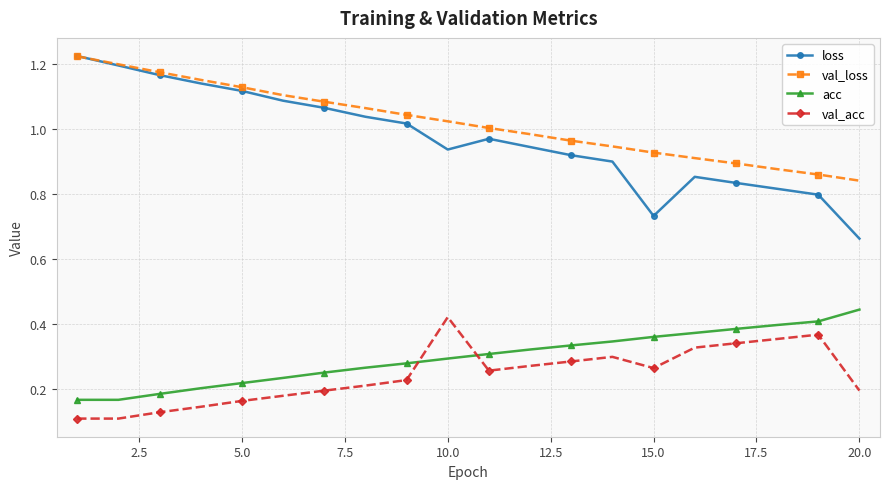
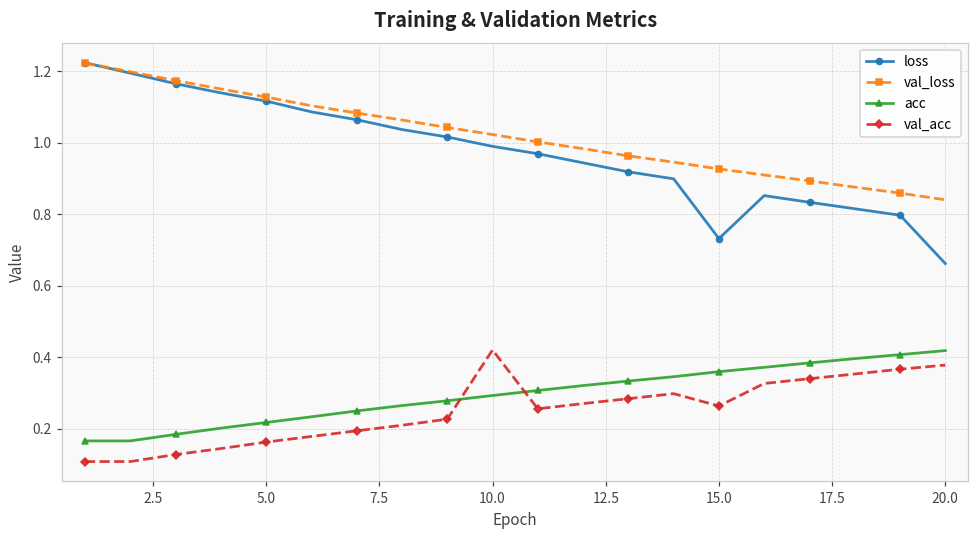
loss, 10.0: 0.94 -> 0.99
acc, 20.0: 0.44 -> 0.42
val_acc, 20.0: 0.19 -> 0.38
